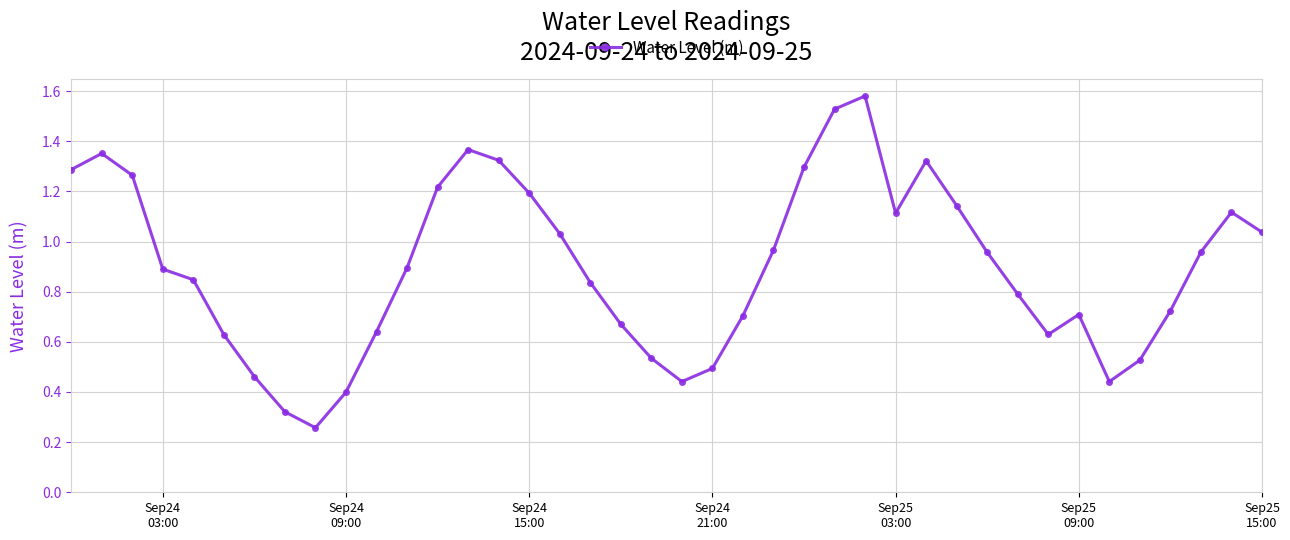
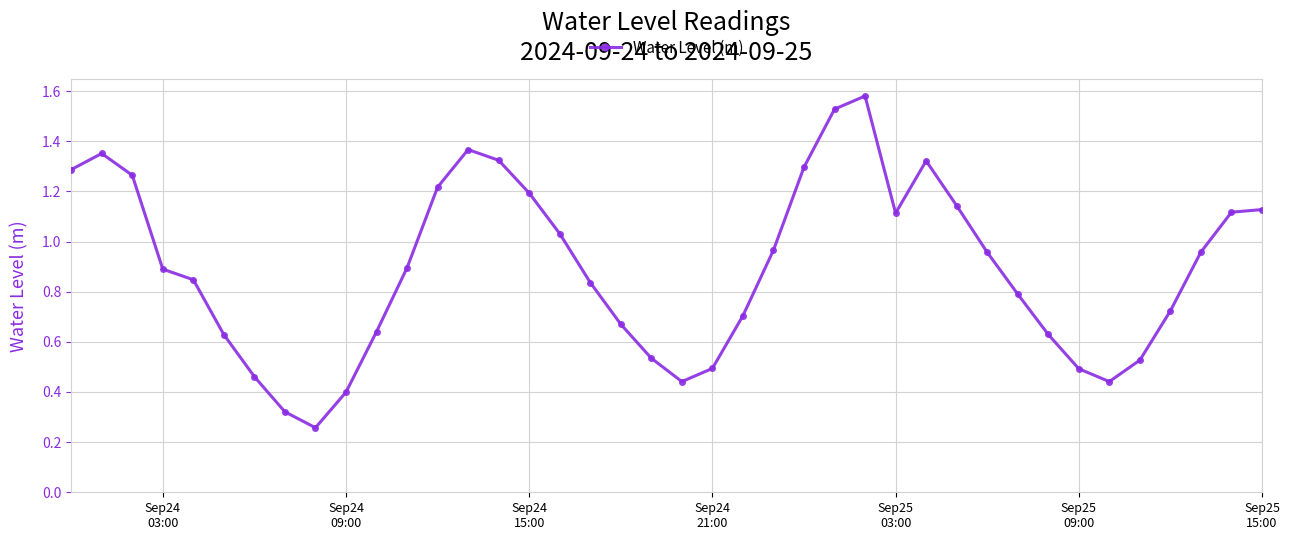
Sep25 09:00: 0.71 -> 0.49
Sep25 15:00: 1.04 -> 1.13
